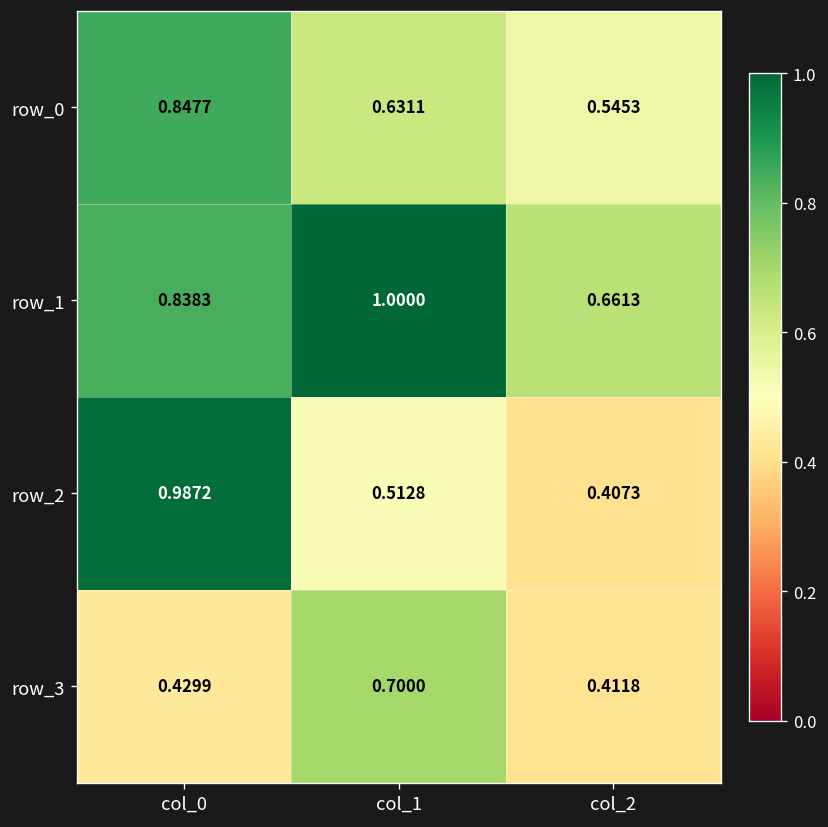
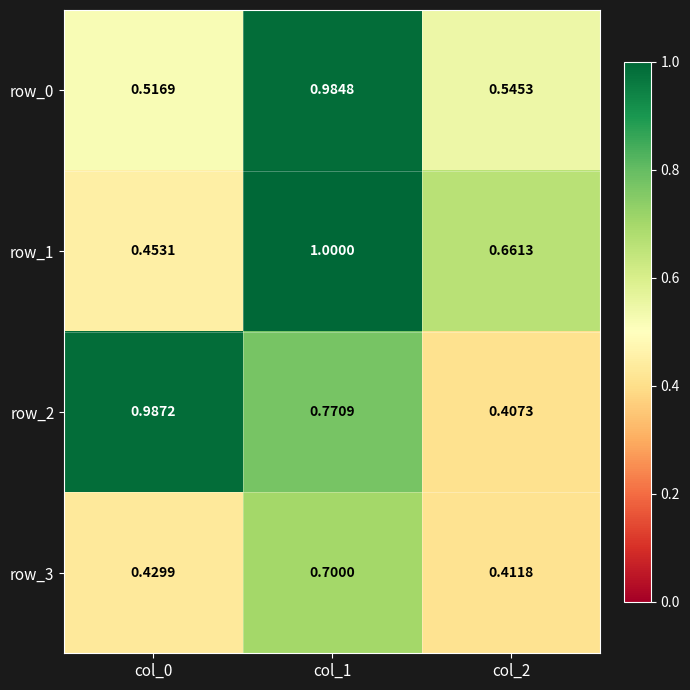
row_0, col_0: 0.8477 -> 0.5169
row_0, col_1: 0.6311 -> 0.9848
row_1, col_0: 0.8383 -> 0.4531
row_2, col_1: 0.5128 -> 0.7709
